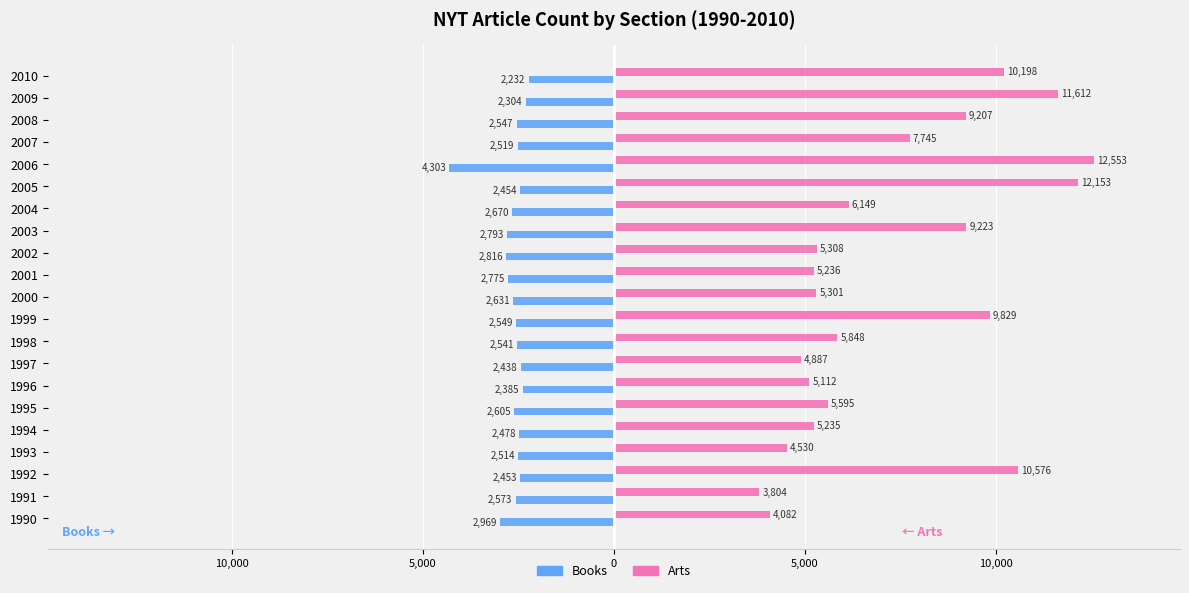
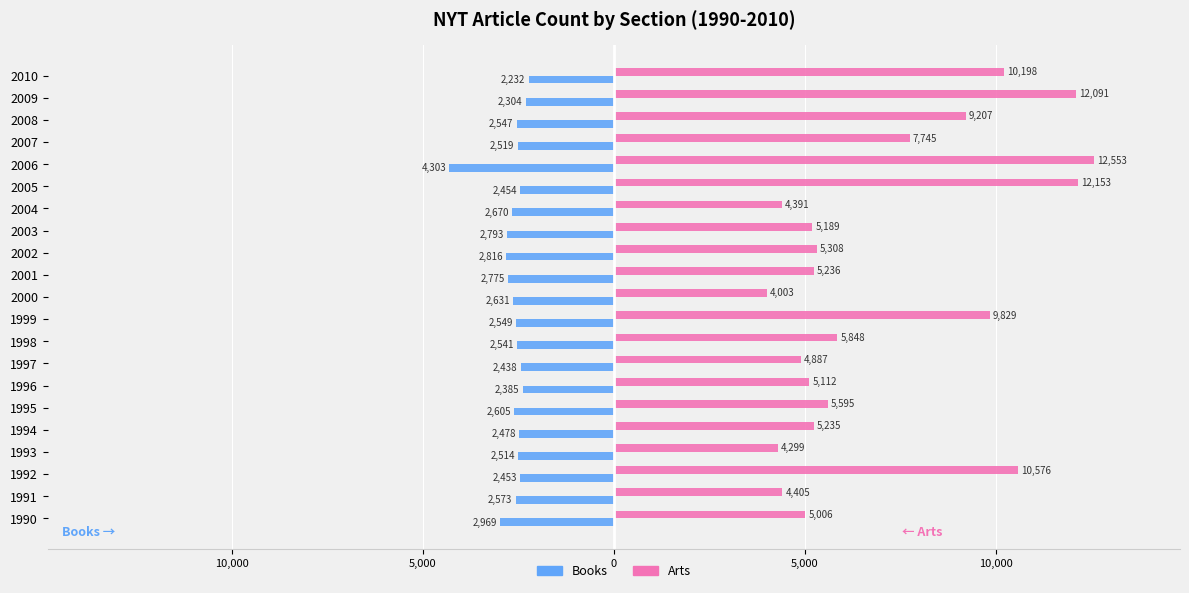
Arts, 2009: 11,612 -> 12,091
Arts, 2004: 6,149 -> 4,391
Arts, 2003: 9,223 -> 5,189
Arts, 2000: 5,301 -> 4,003
Arts, 1993: 4,530 -> 4,299
Arts, 1991: 3,804 -> 4,405
Arts, 1990: 4,082 -> 5,006
